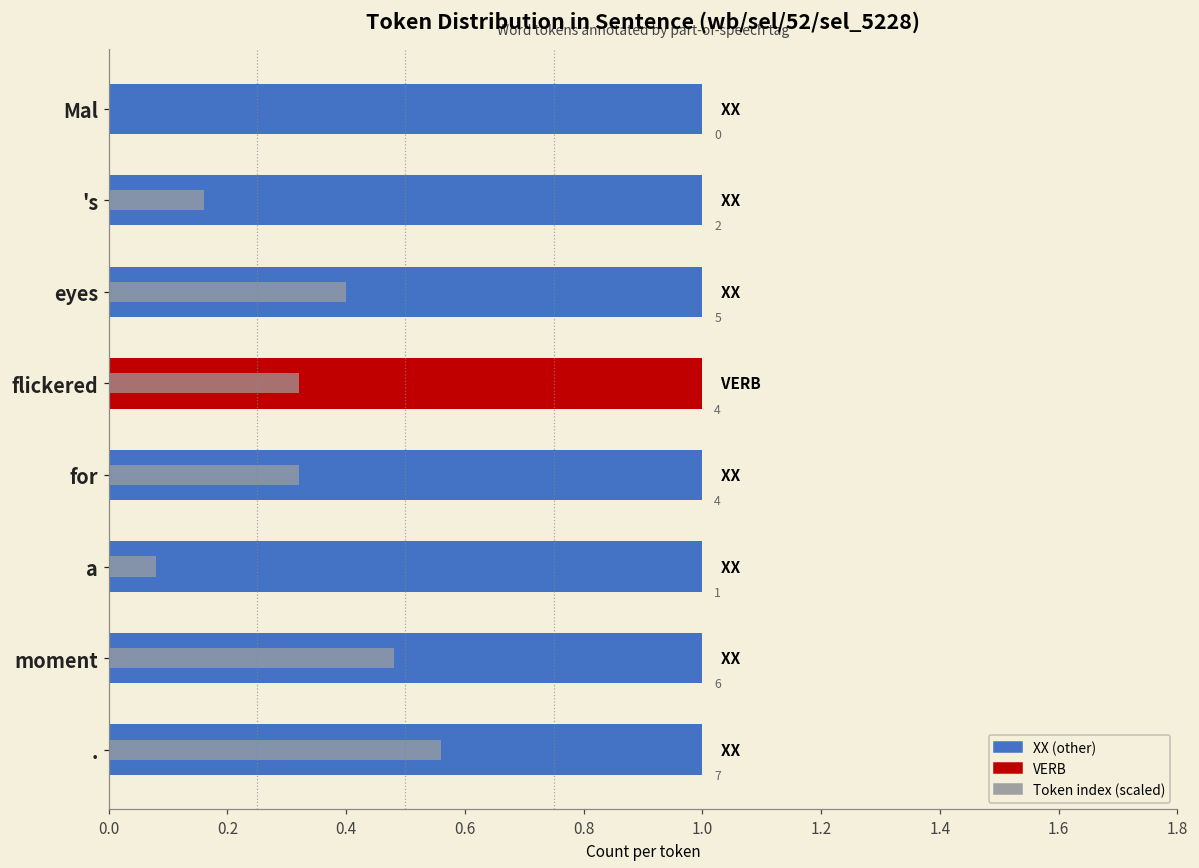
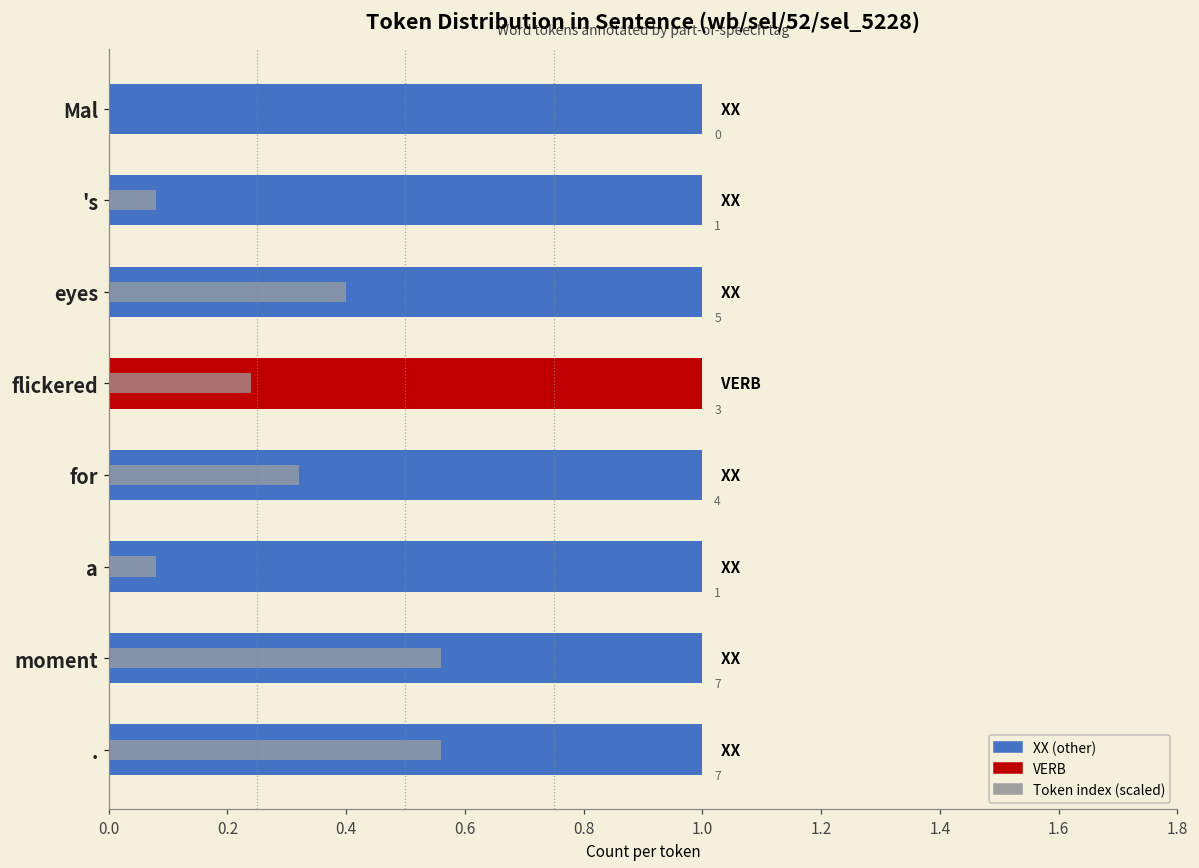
Token index (scaled), 's: 2 -> 1
Token index (scaled), flickered: 4 -> 3
Token index (scaled), moment: 6 -> 7
